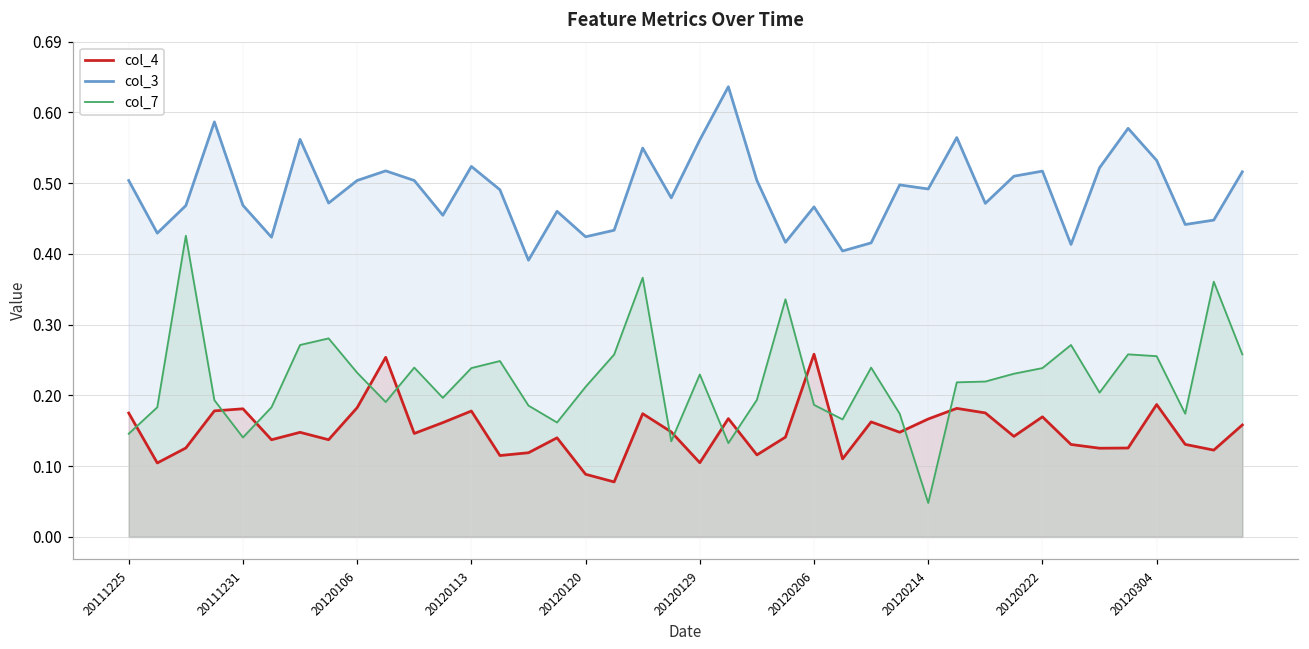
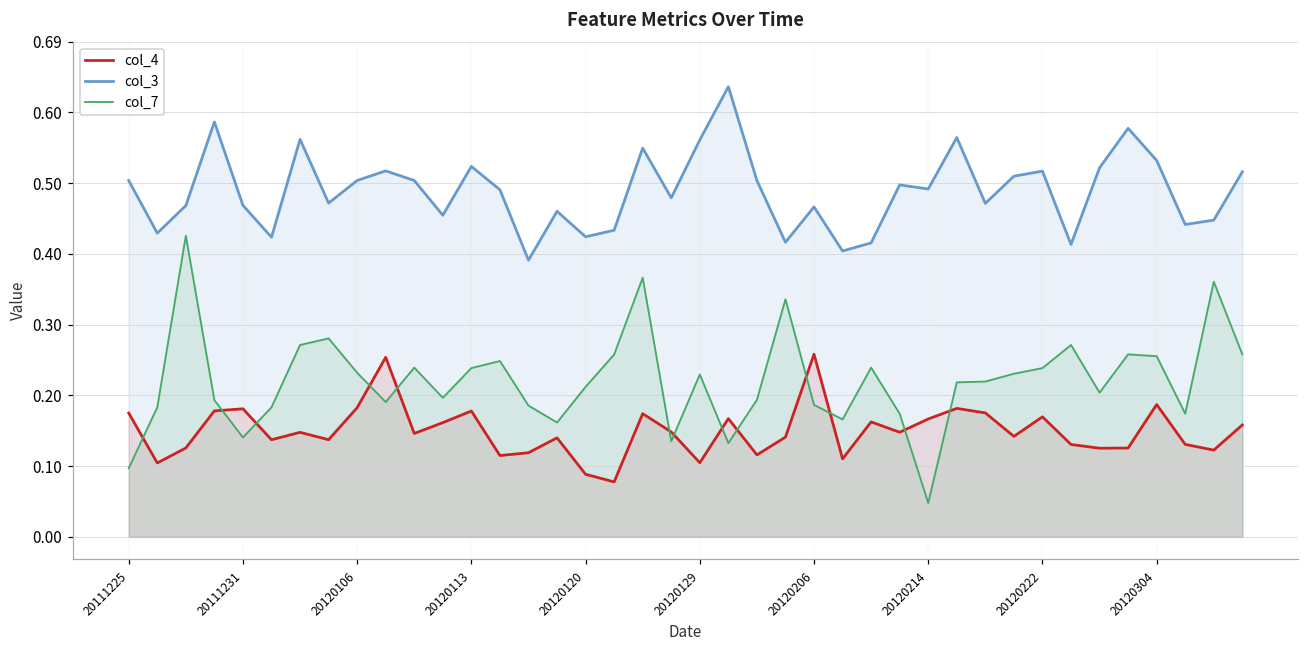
col_7, 20111225: 0.14 -> 0.10
